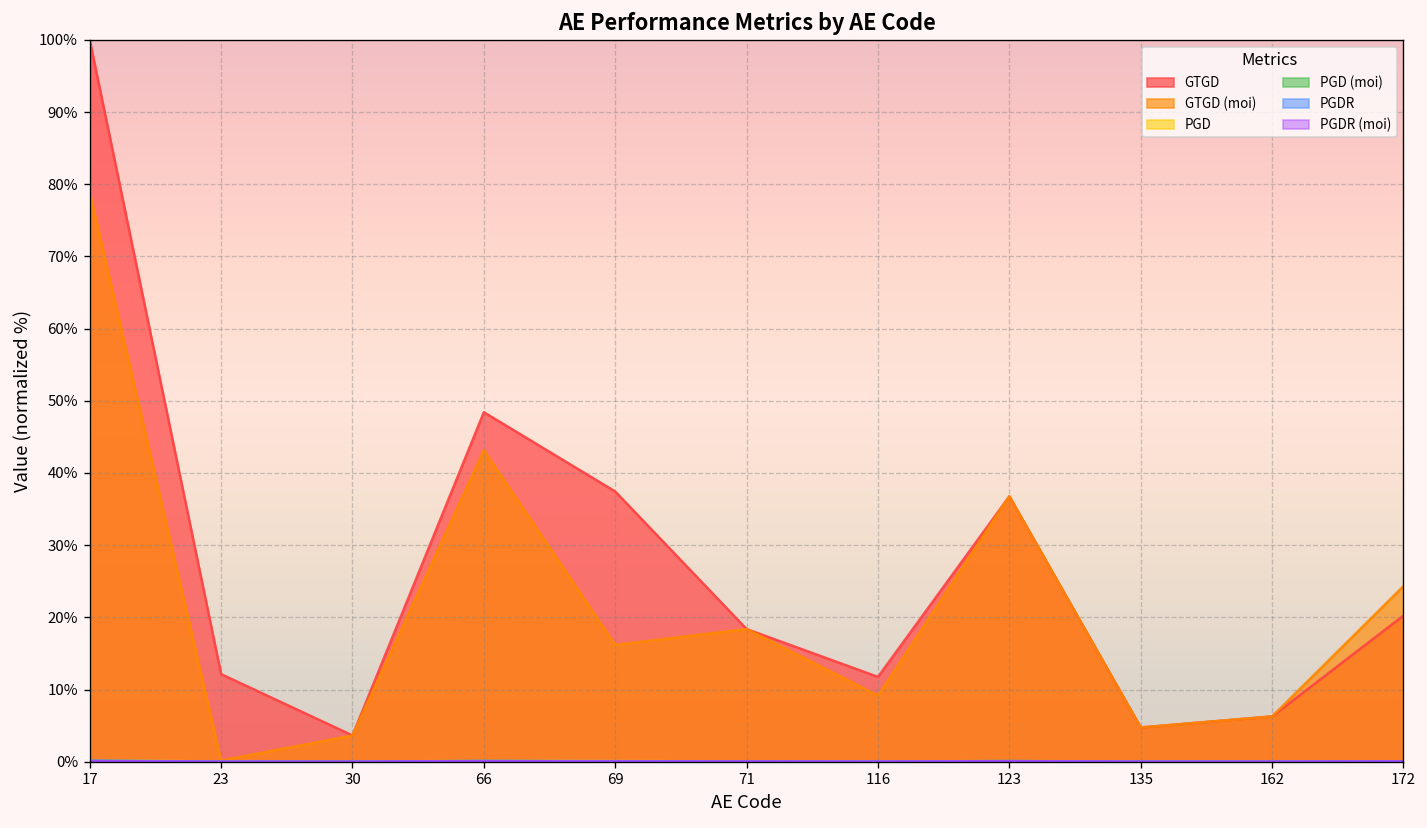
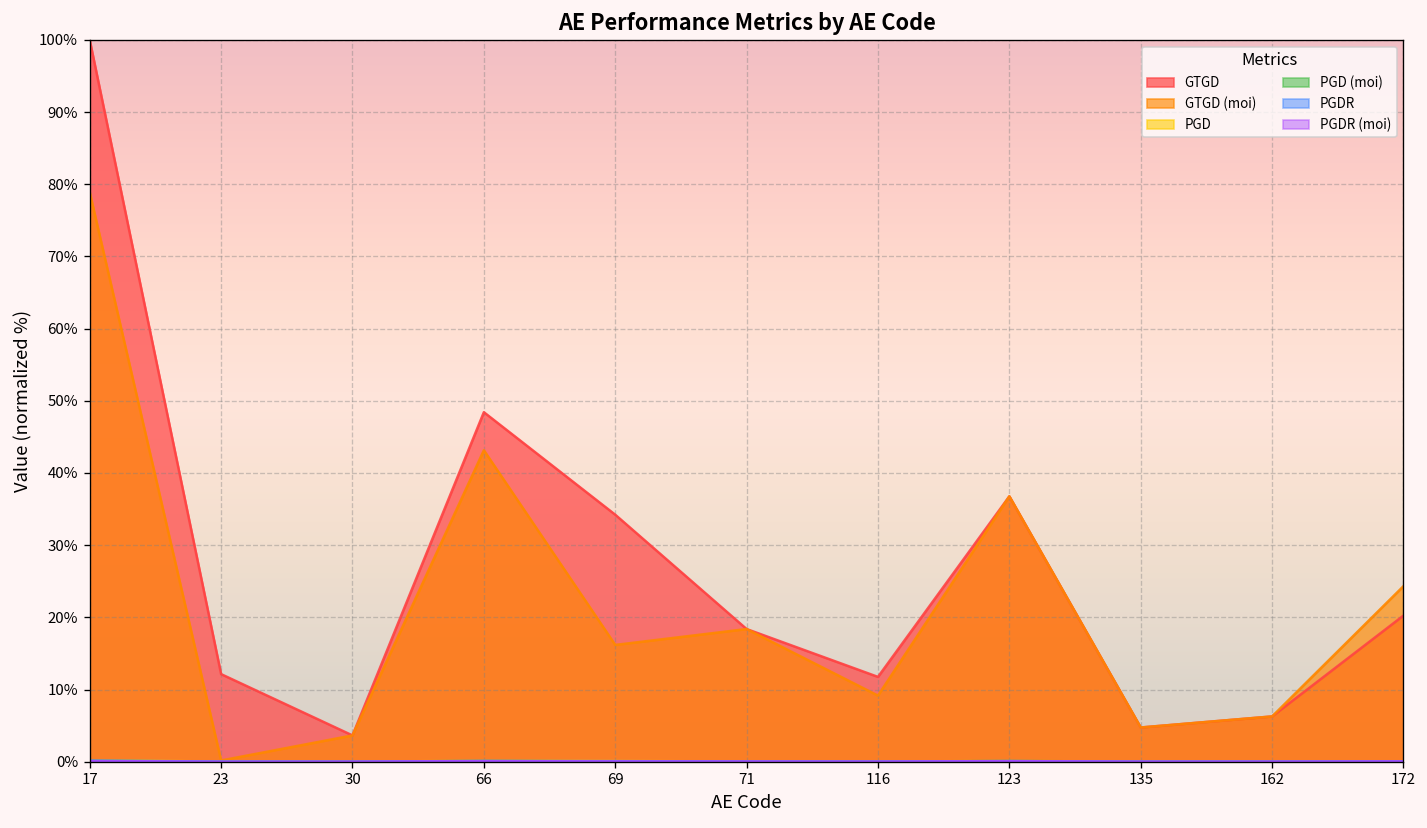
GTGD, 69: 37% -> 34%
